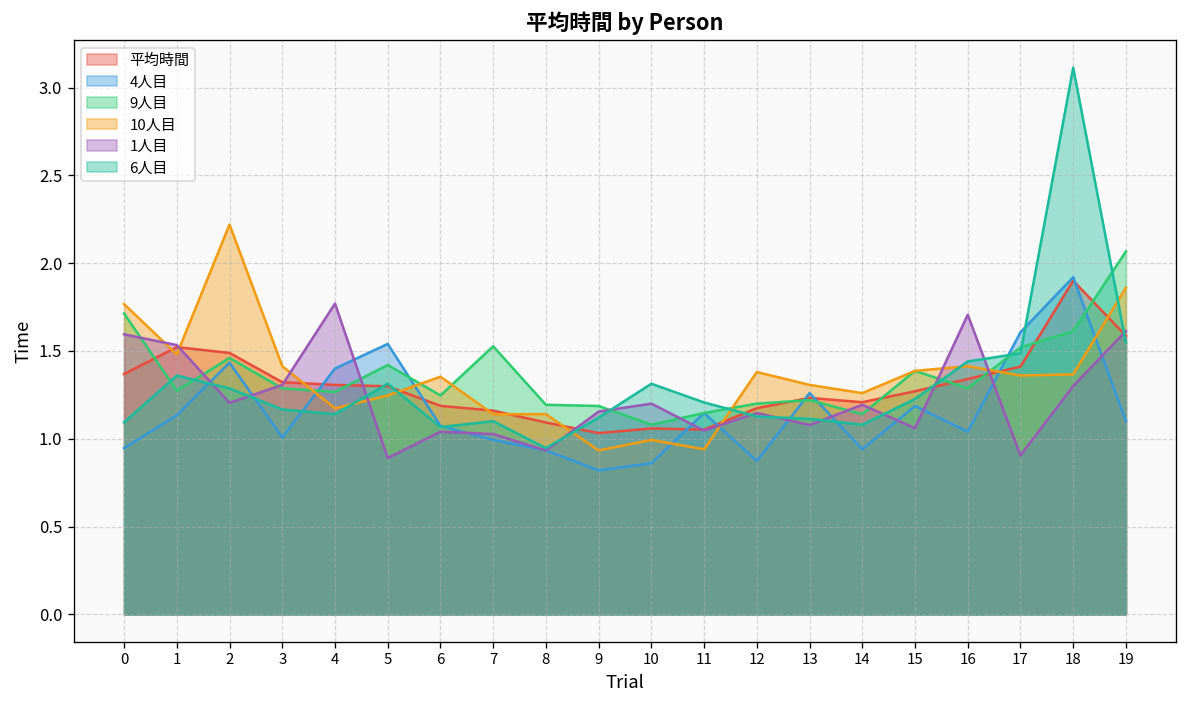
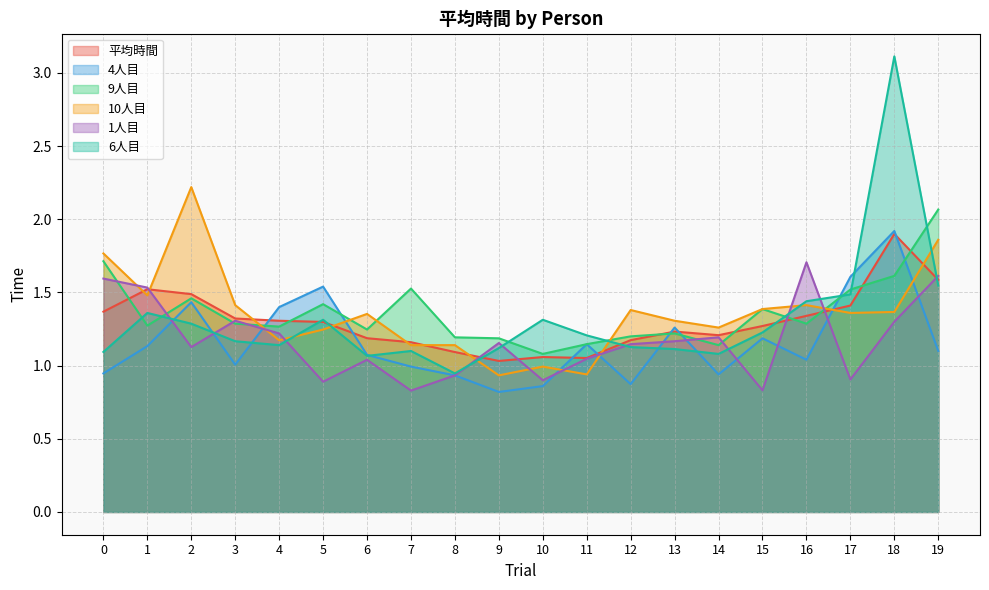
1人目, 2: 1.20 -> 1.13
1人目, 4: 1.77 -> 1.22
1人目, 7: 1.03 -> 0.83
1人目, 10: 1.2 -> 0.9
1人目, 13: 1.08 -> 1.17
1人目, 15: 1.06 -> 0.83
